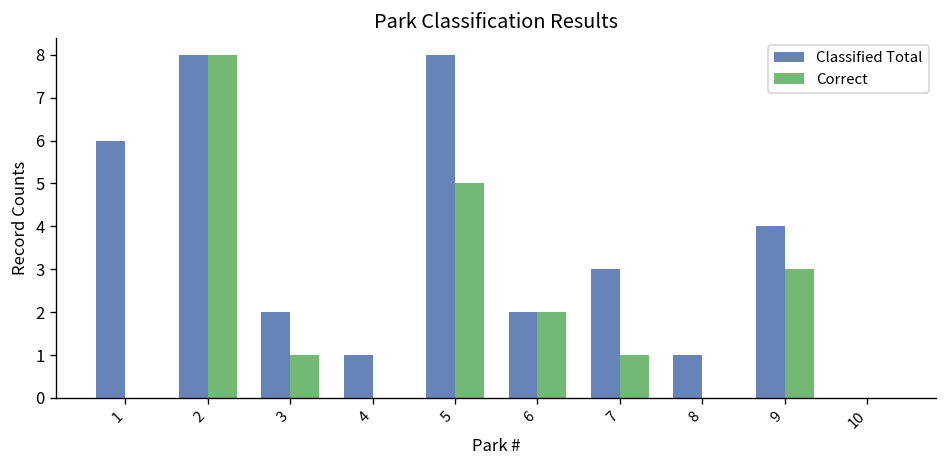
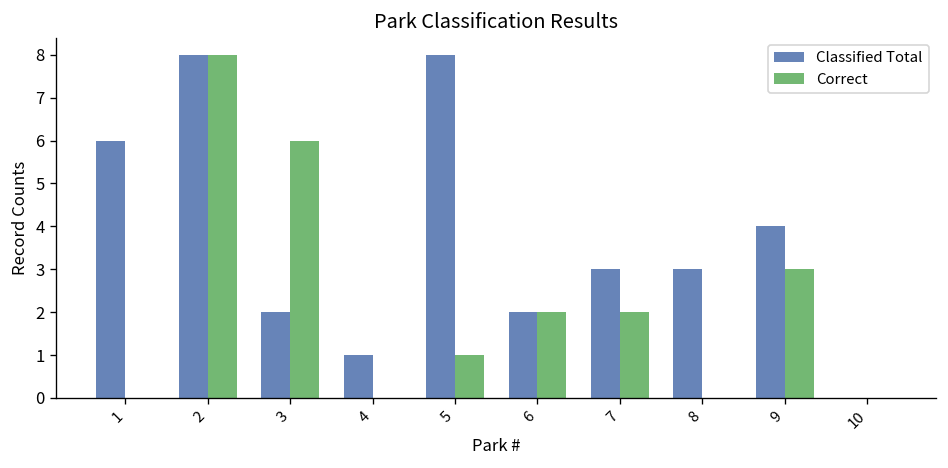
Correct, 3: 1 -> 6
Correct, 5: 5 -> 1
Correct, 7: 1 -> 2
Classified Total, 8: 1 -> 3
